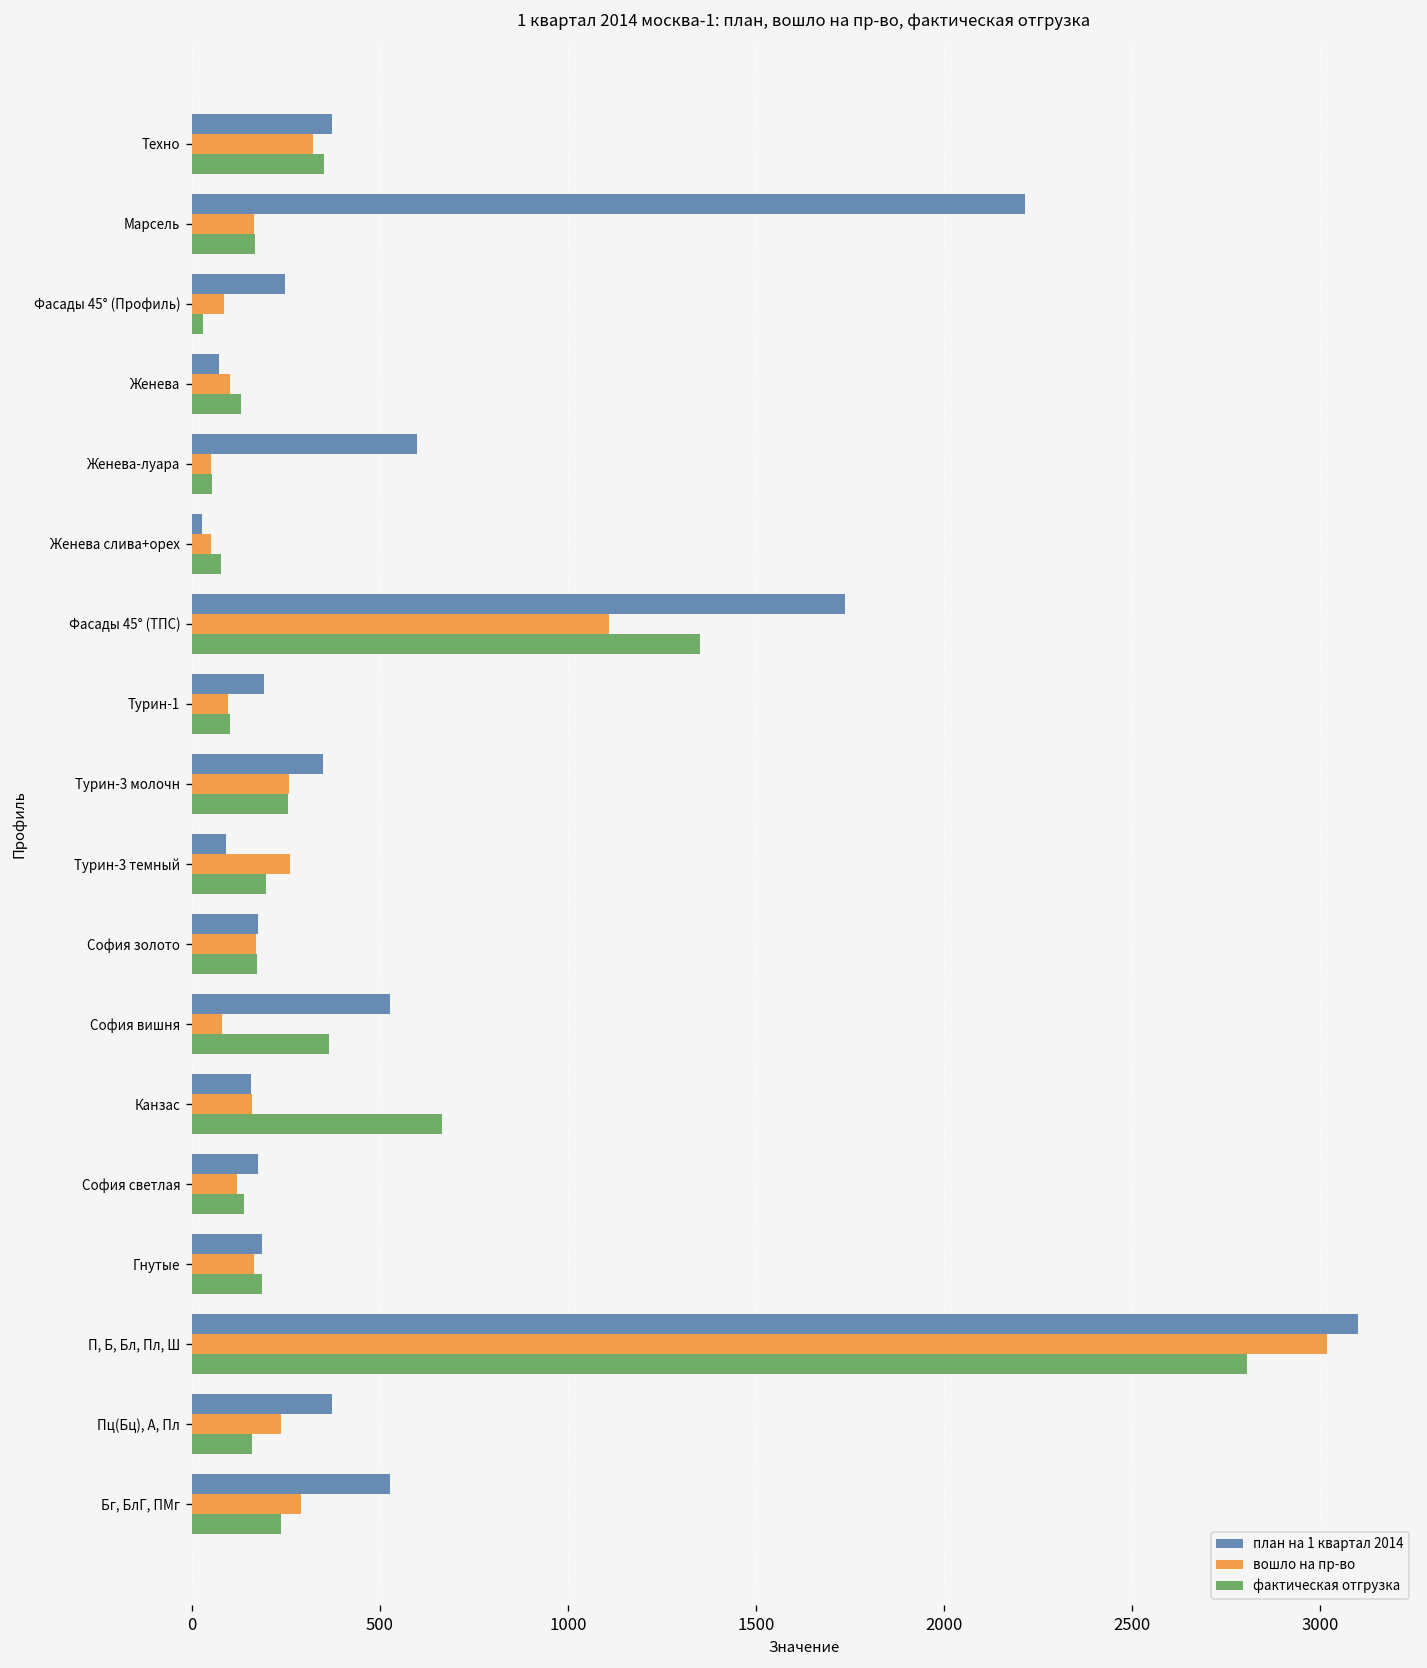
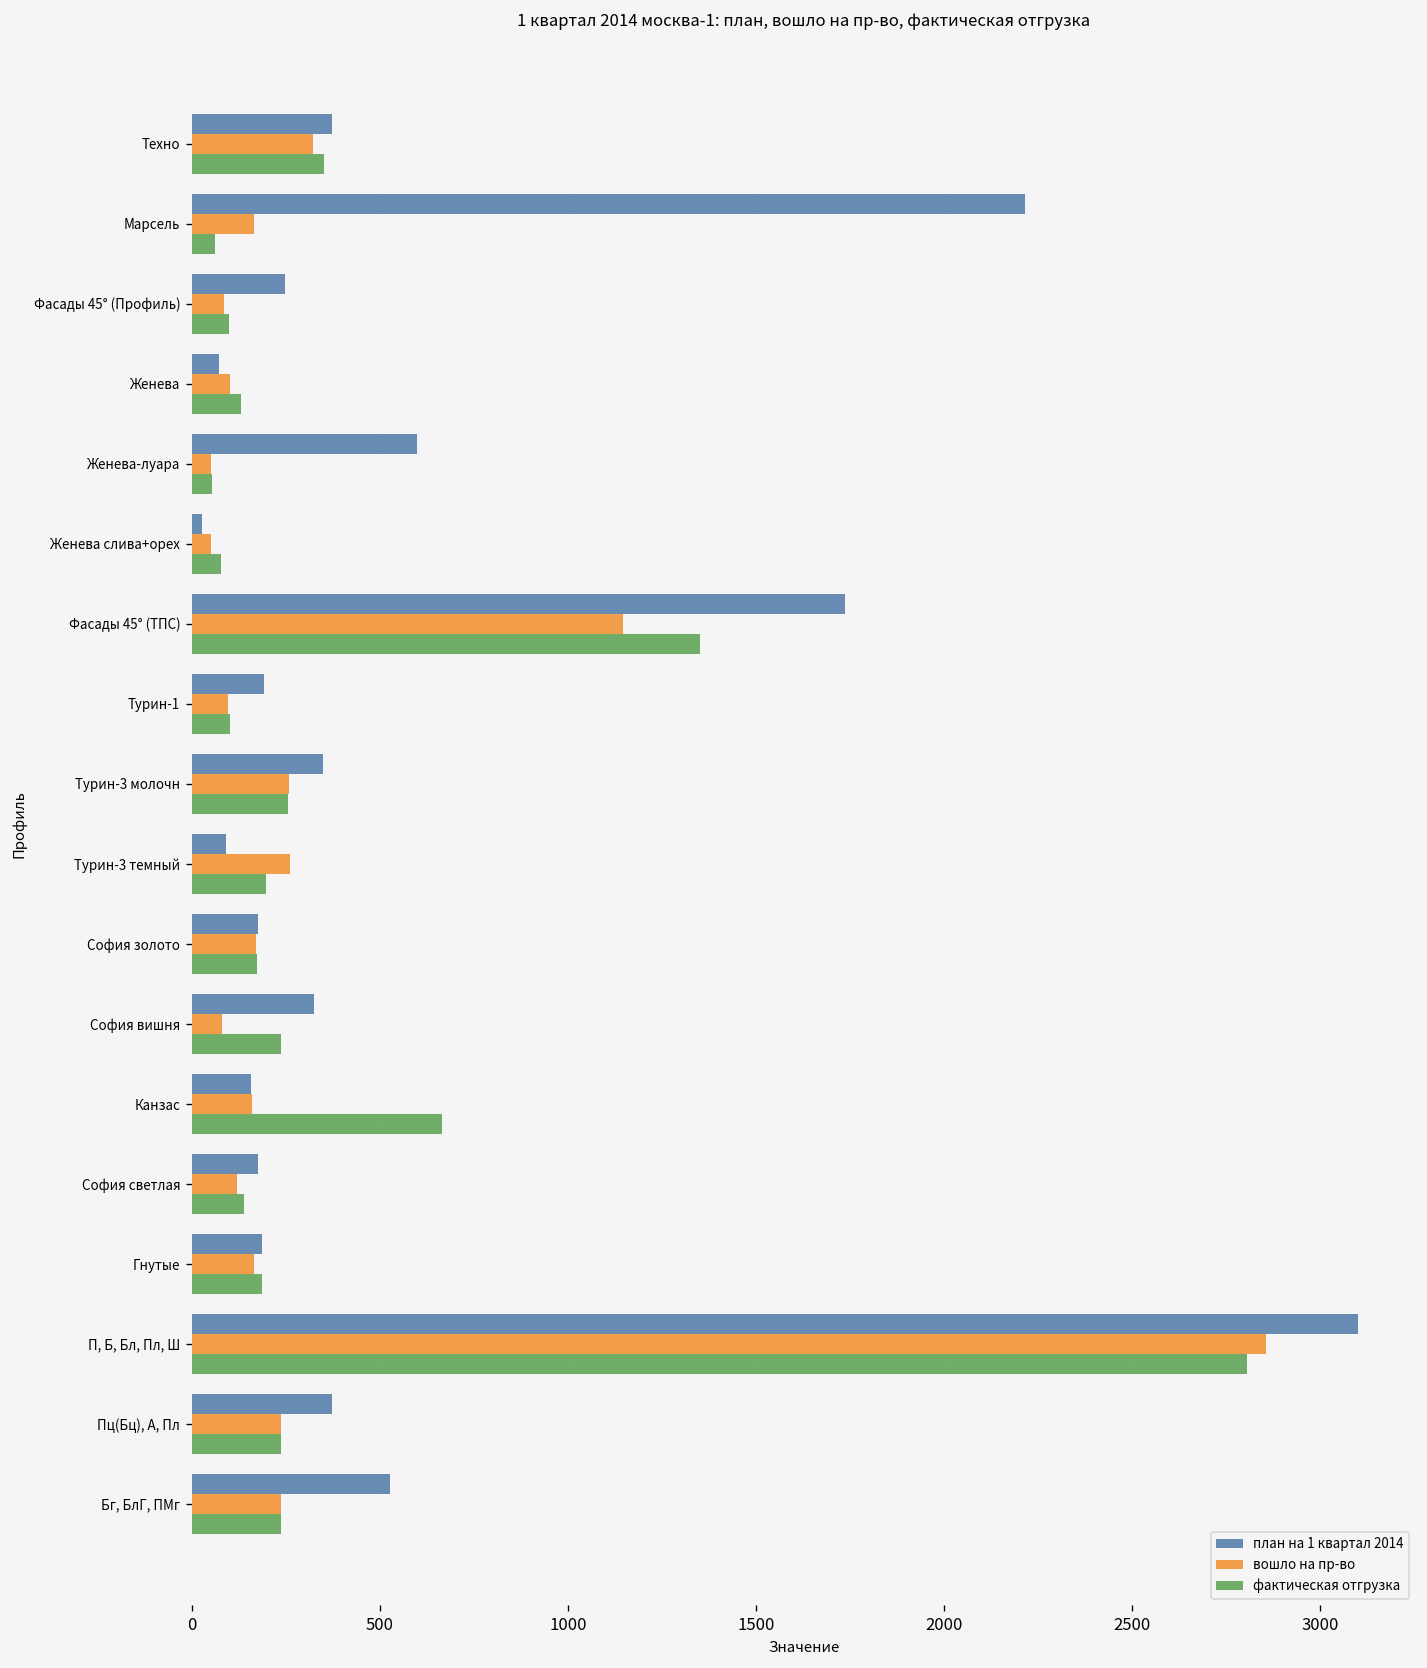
фактическая отгрузка, Марсель: 170 -> 60
фактическая отгрузка, Фасады 45° (Профиль): 30 -> 100
вошло на пр-во, Фасады 45° (ТПС): 1110 -> 1150
план на 1 квартал 2014, София вишня: 530 -> 320
фактическая отгрузка, София вишня: 360 -> 240
вошло на пр-во, П, Б, Бл, Пл, Ш: 3020 -> 2860
фактическая отгрузка, Пц(Бц), А, Пл: 160 -> 240
вошло на пр-во, Бг, БлГ, ПМг: 290 -> 240
